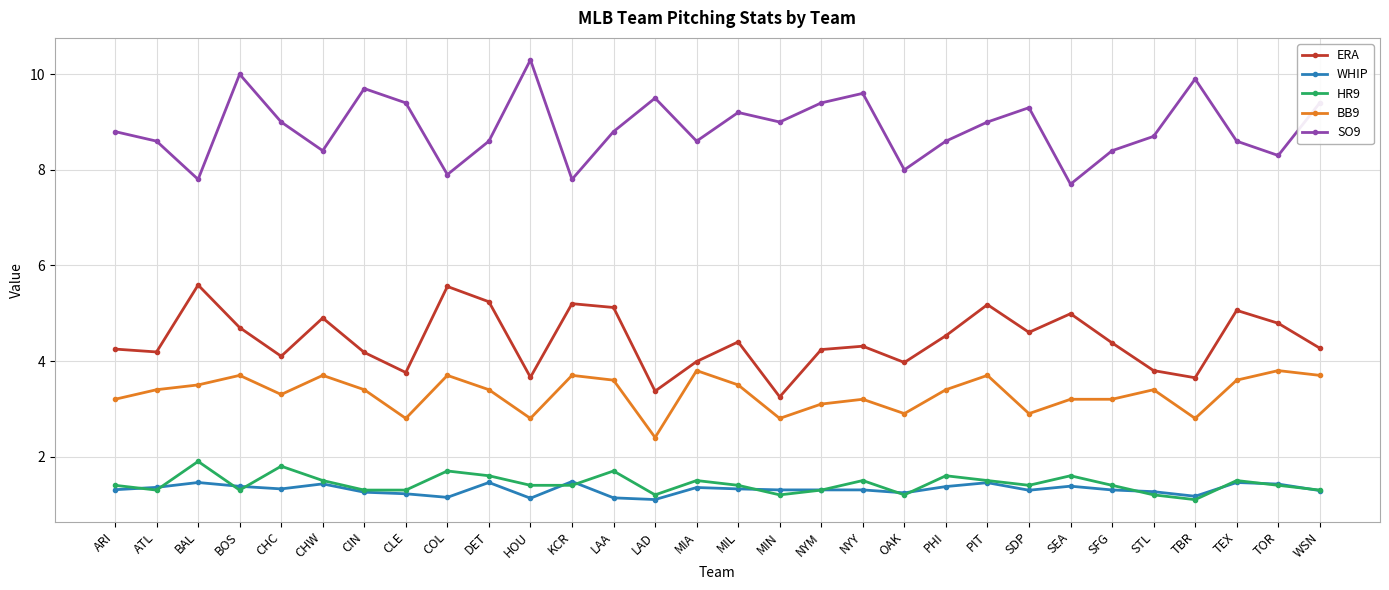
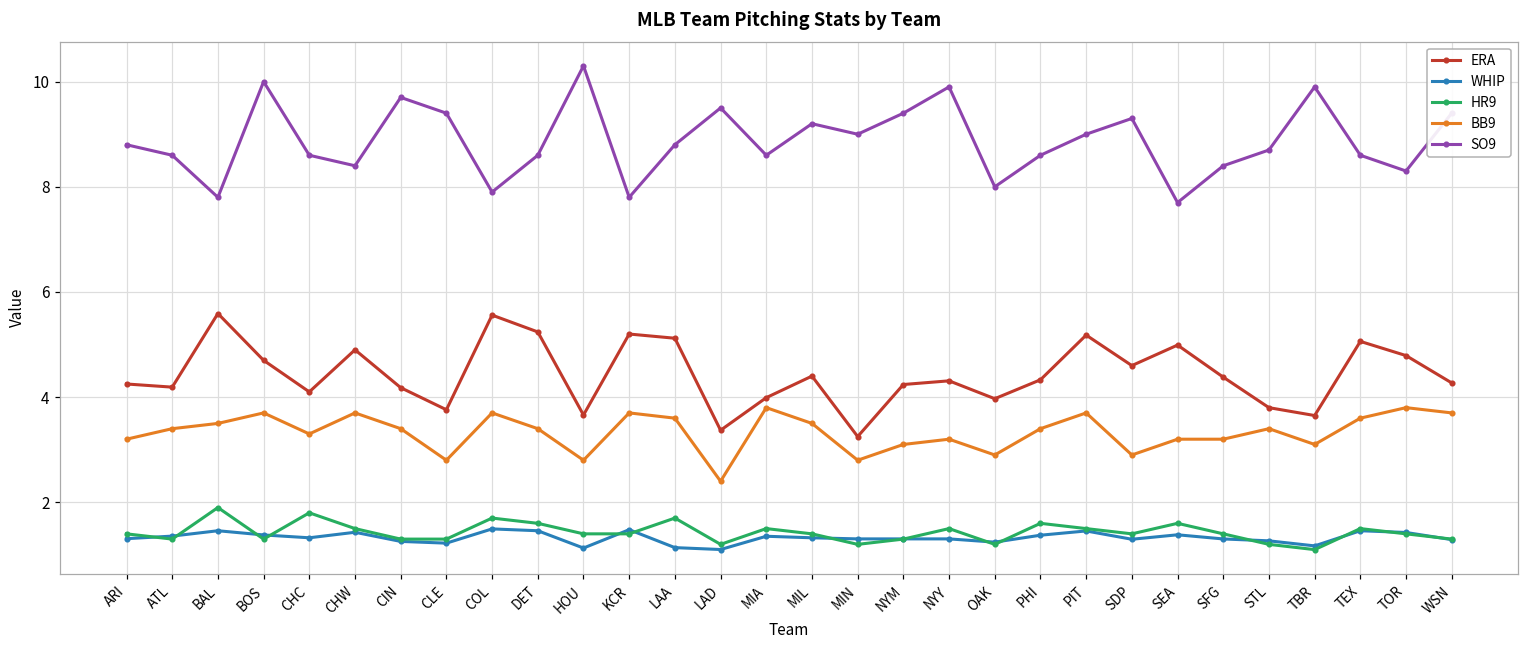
SO9, CHC: 9.0 -> 8.6
WHIP, COL: 1.1 -> 1.5
SO9, NYY: 9.6 -> 9.9
ERA, PHI: 4.5 -> 4.3
BB9, TBR: 2.8 -> 3.1
